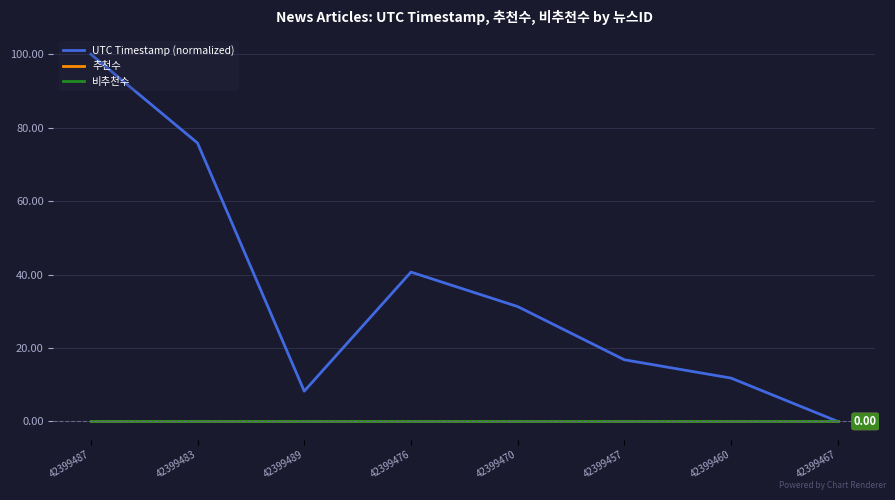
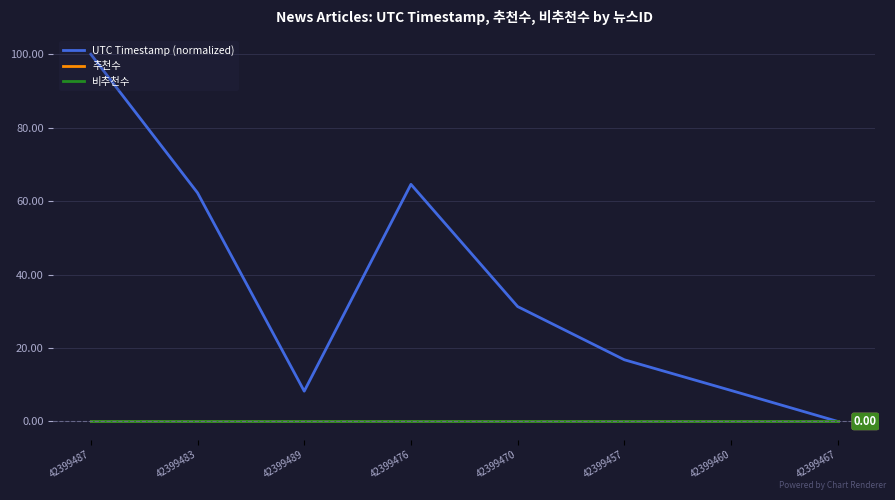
UTC Timestamp (normalized), 42399483: 76 -> 62
UTC Timestamp (normalized), 42399476: 41 -> 65
UTC Timestamp (normalized), 42399460: 12 -> 8
